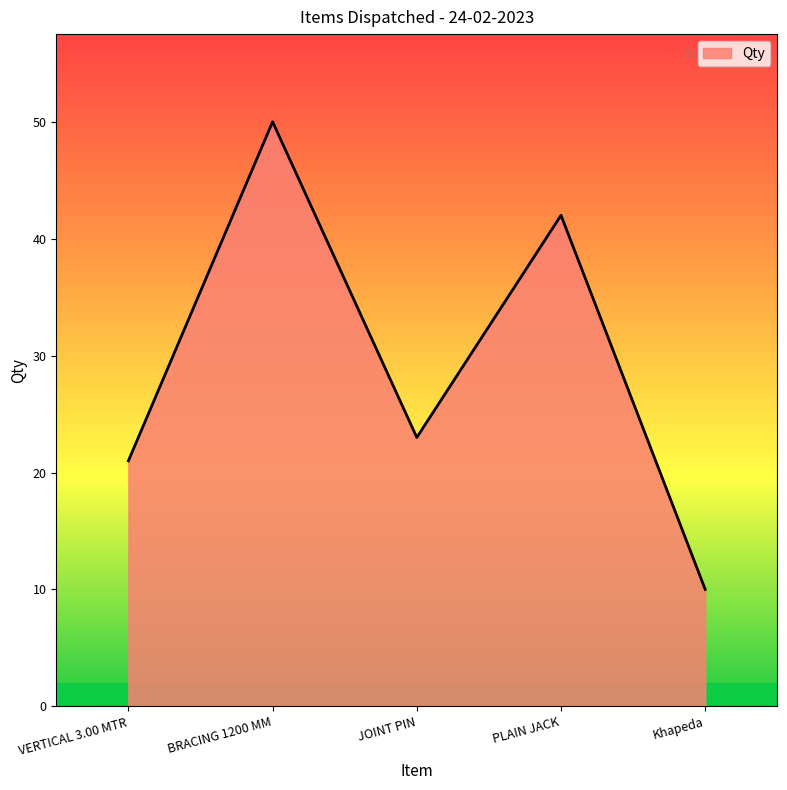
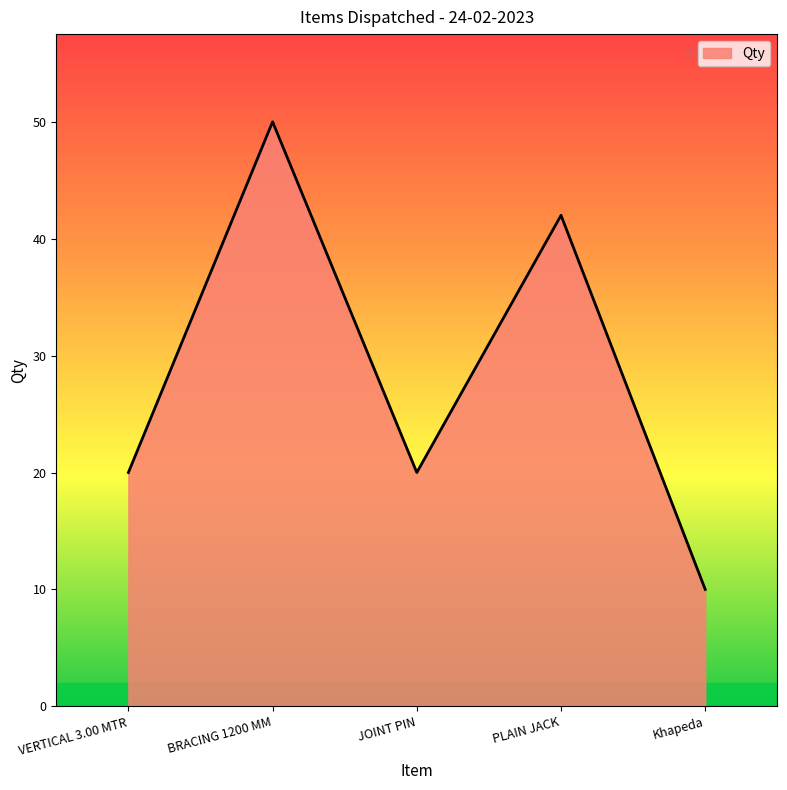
VERTICAL 3.00 MTR: 21 -> 20
JOINT PIN: 23 -> 20
